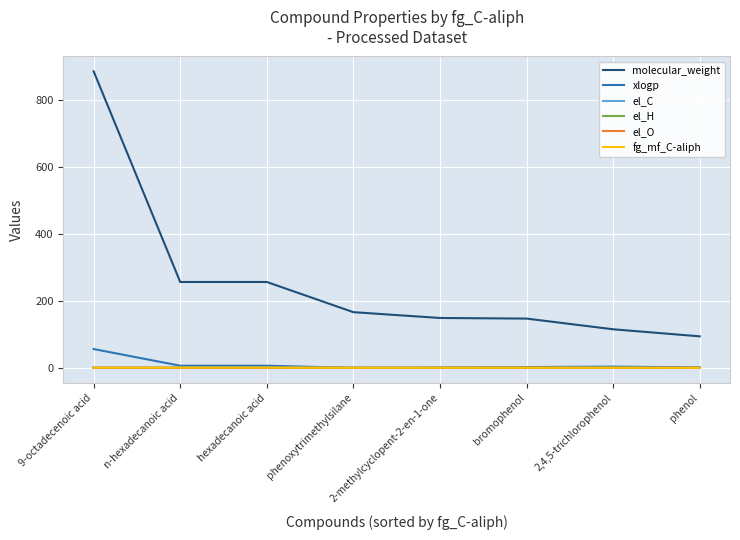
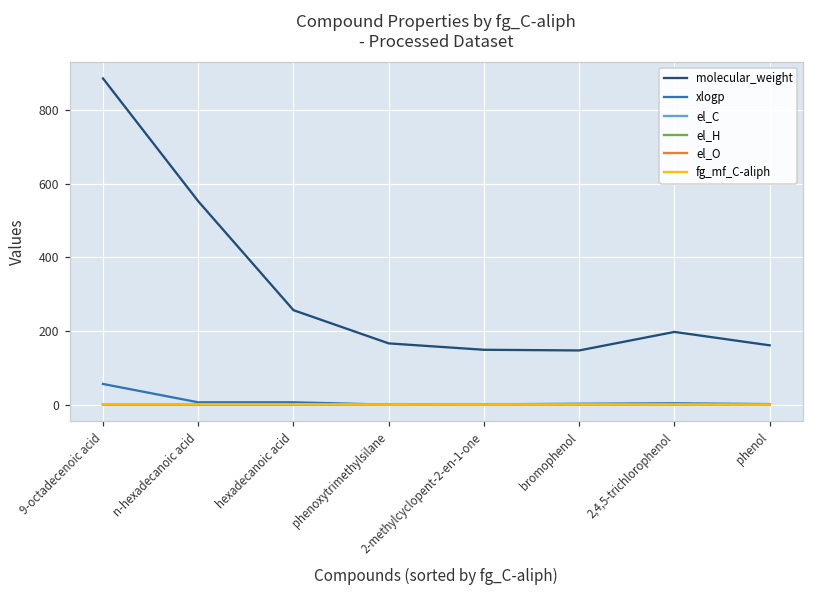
molecular_weight, n-hexadecanoic acid: 260 -> 550
molecular_weight, 2,4,5-trichlorophenol: 120 -> 200
molecular_weight, phenol: 90 -> 160
